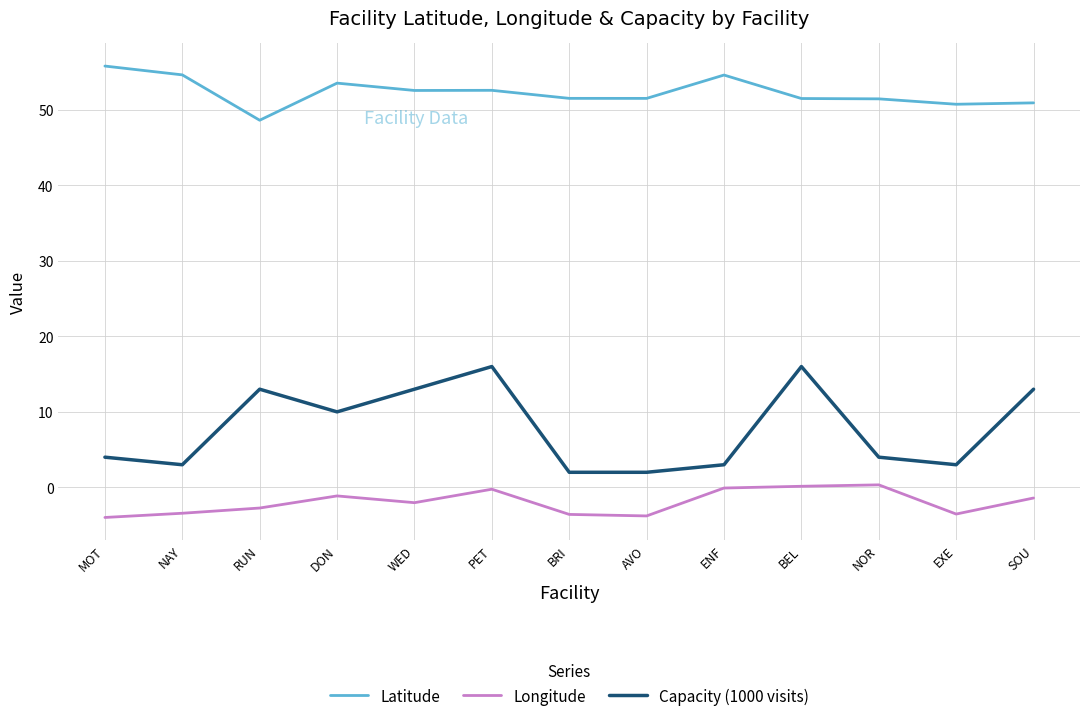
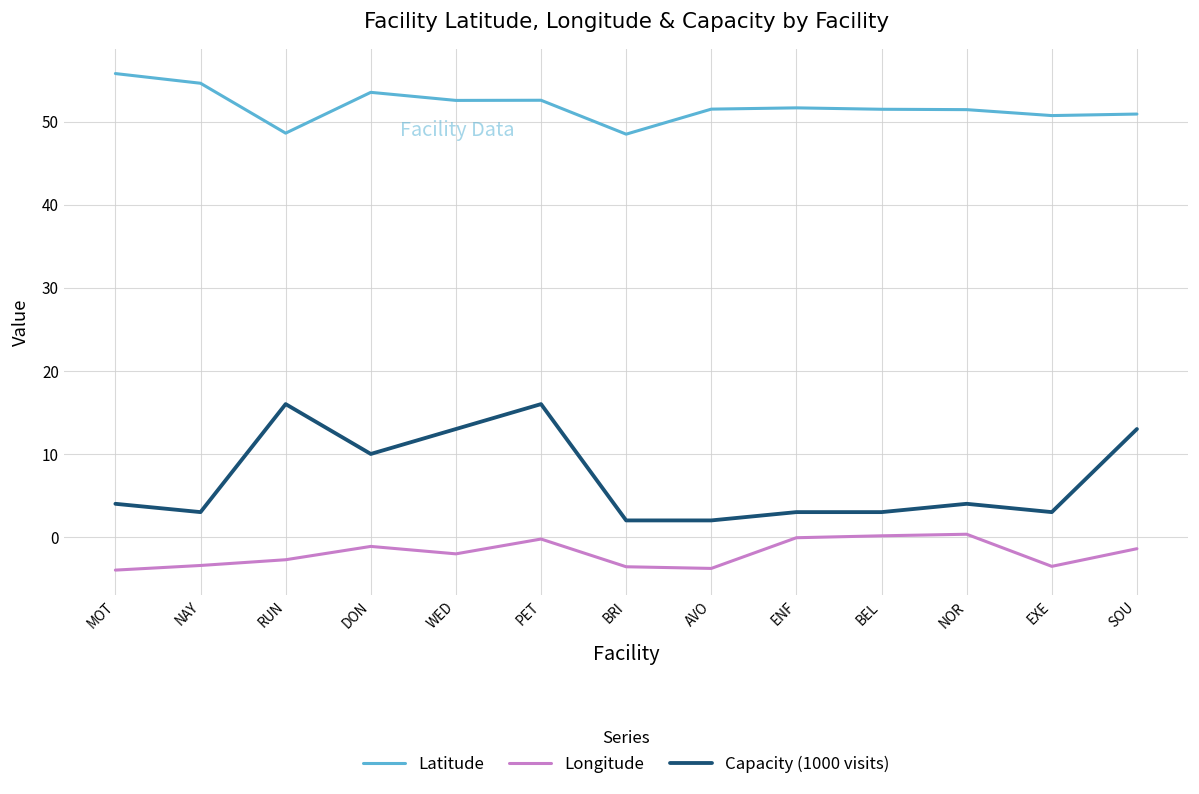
Capacity (1000 visits), RUN: 13 -> 16
Latitude, BRI: 52 -> 48
Latitude, ENF: 55 -> 52
Capacity (1000 visits), BEL: 16 -> 3
